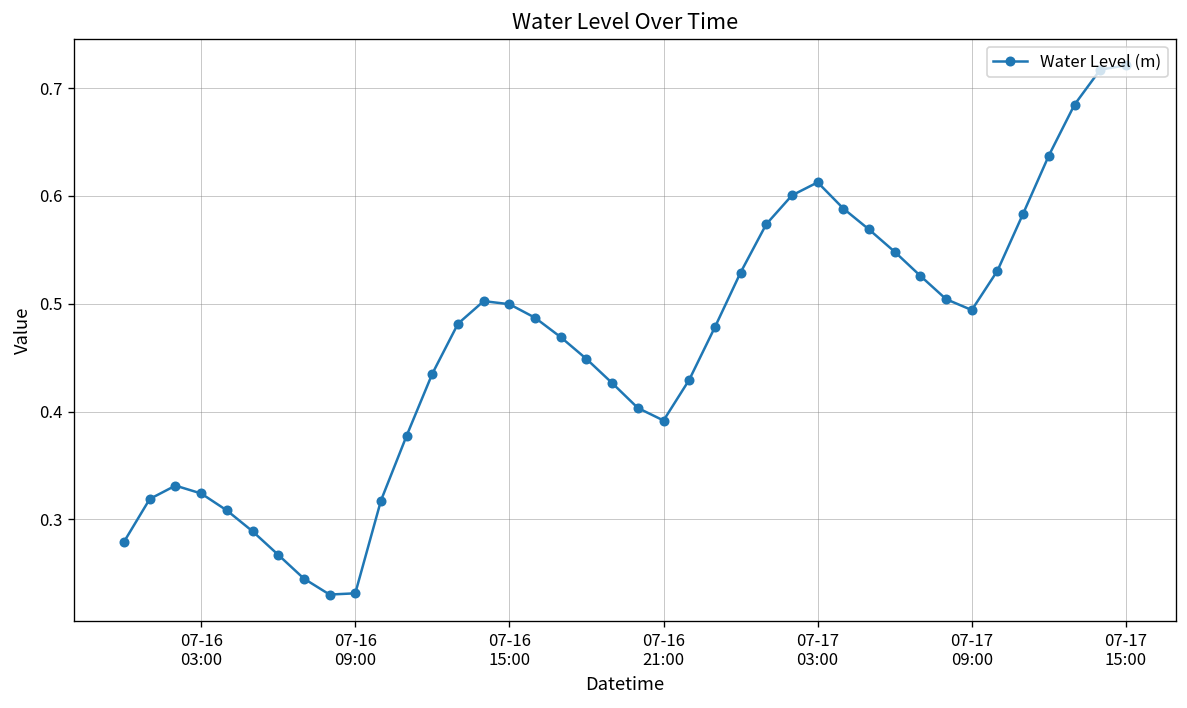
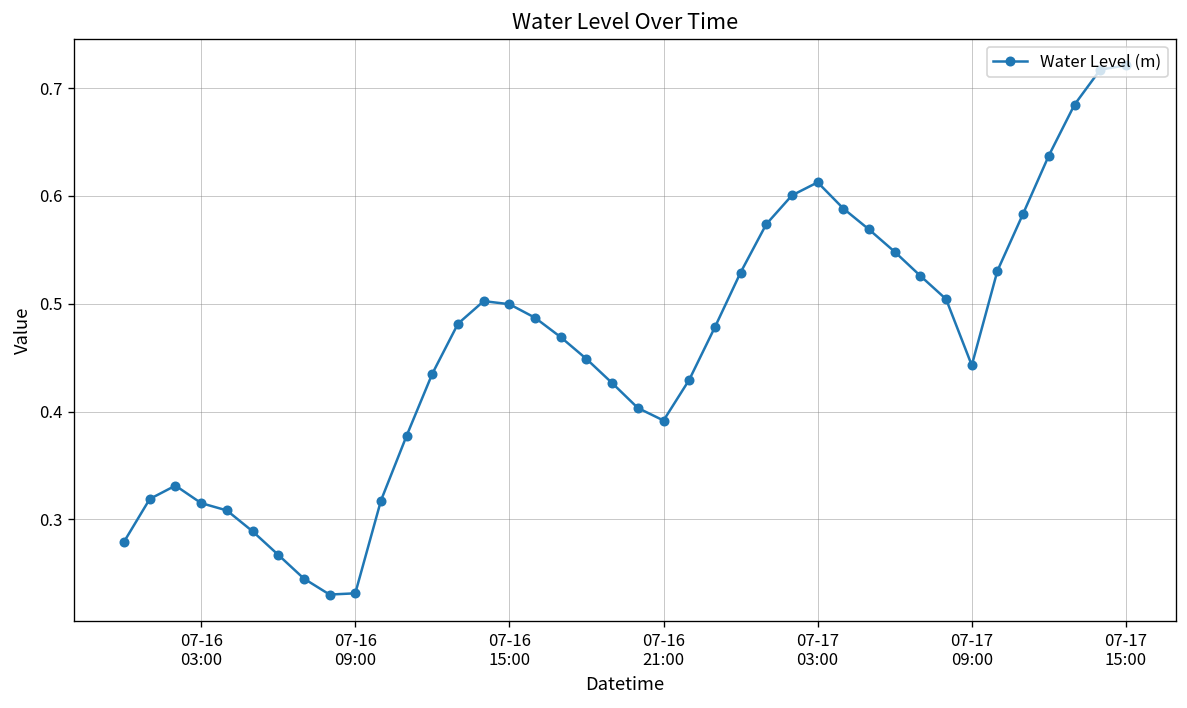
07-16 03:00: 0.324 -> 0.315
07-17 09:00: 0.49 -> 0.44
